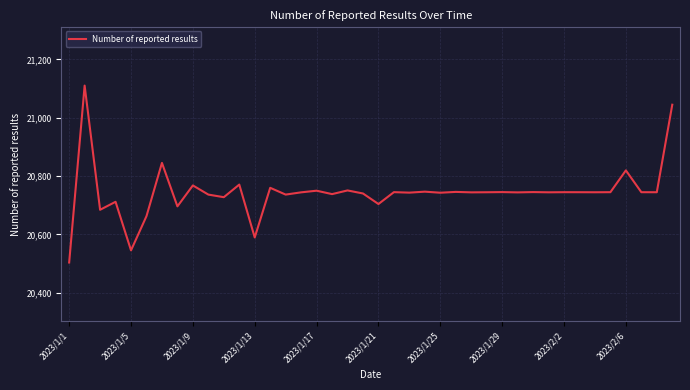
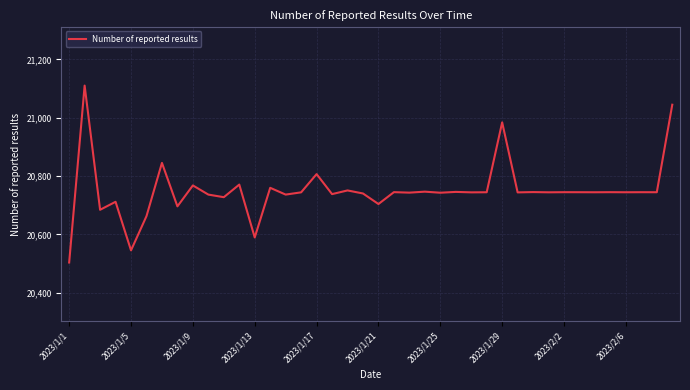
2023/1/17: 20,750 -> 20,810
2023/1/29: 20,750 -> 20,980
2023/2/6: 20,820 -> 20,740
